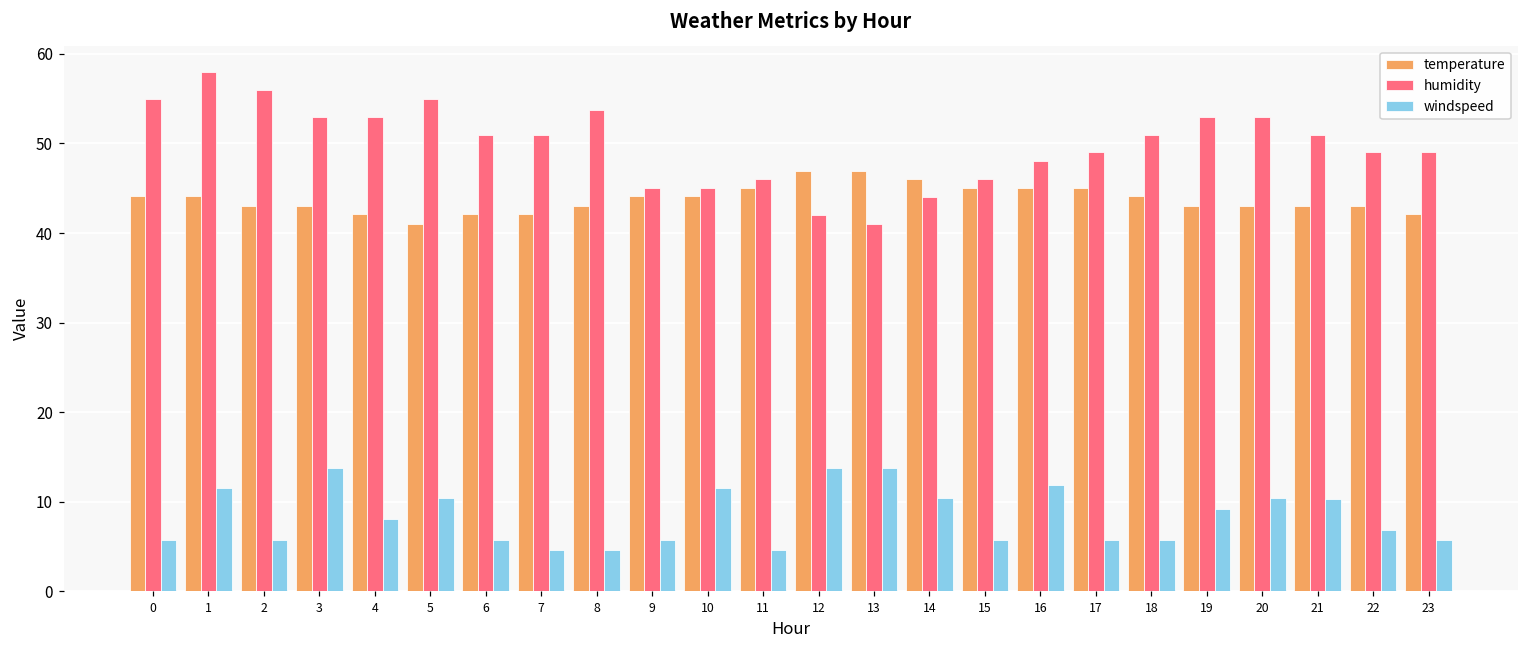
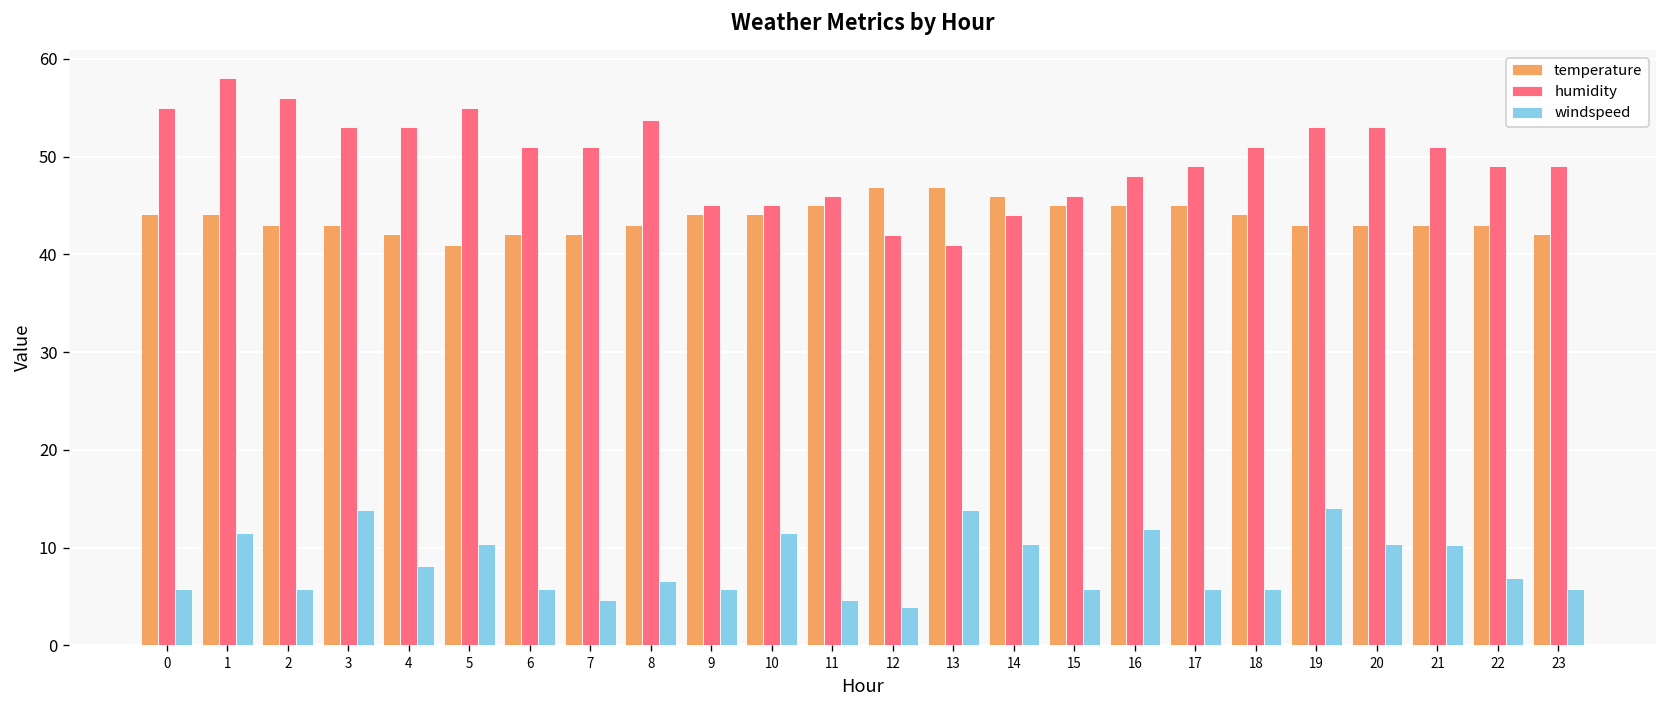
windspeed, 8: 5 -> 7
windspeed, 12: 14 -> 4
windspeed, 19: 9 -> 14
